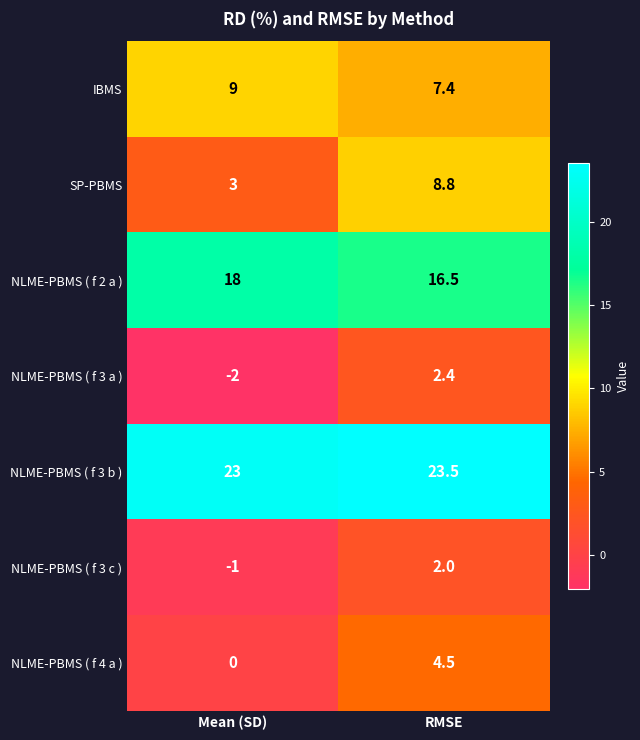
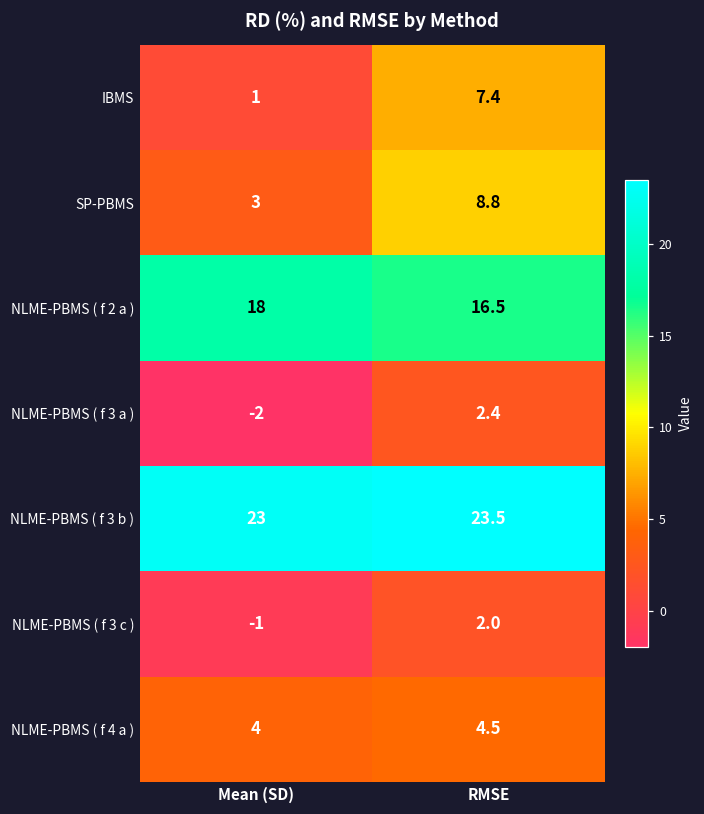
IBMS, Mean (SD): 9 -> 1
NLME-PBMS ( f 4 a ), Mean (SD): 0 -> 4
